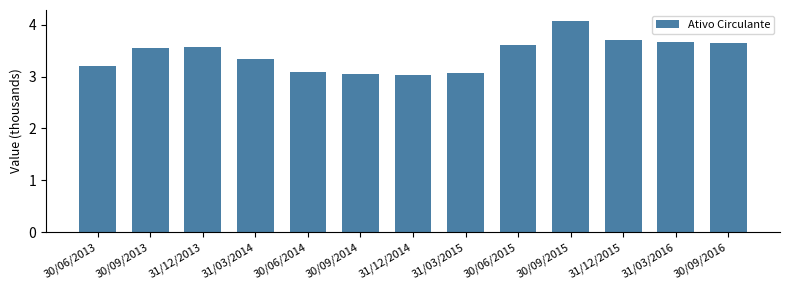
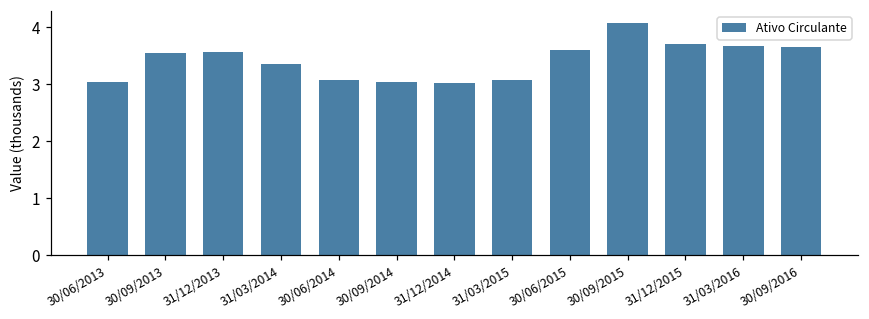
30/06/2013: 3.2 -> 3.0
